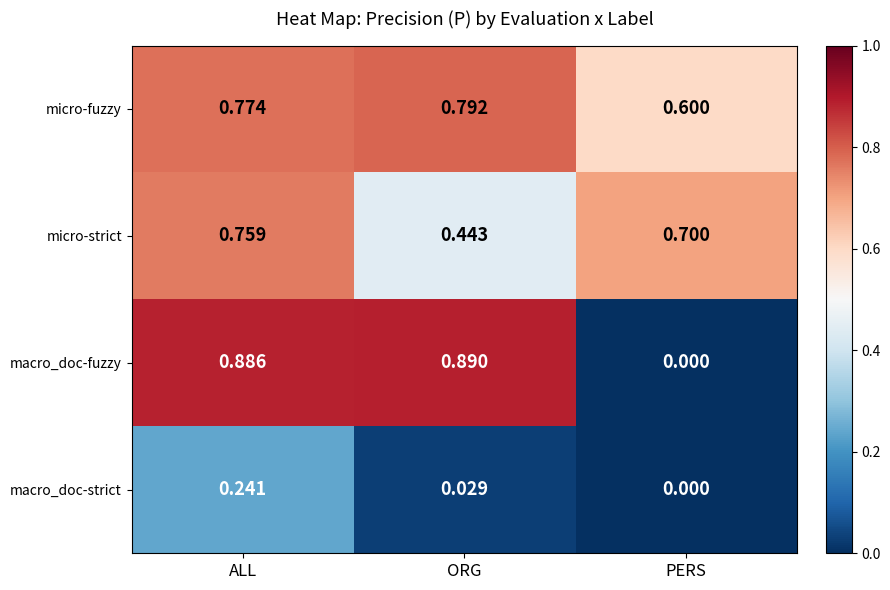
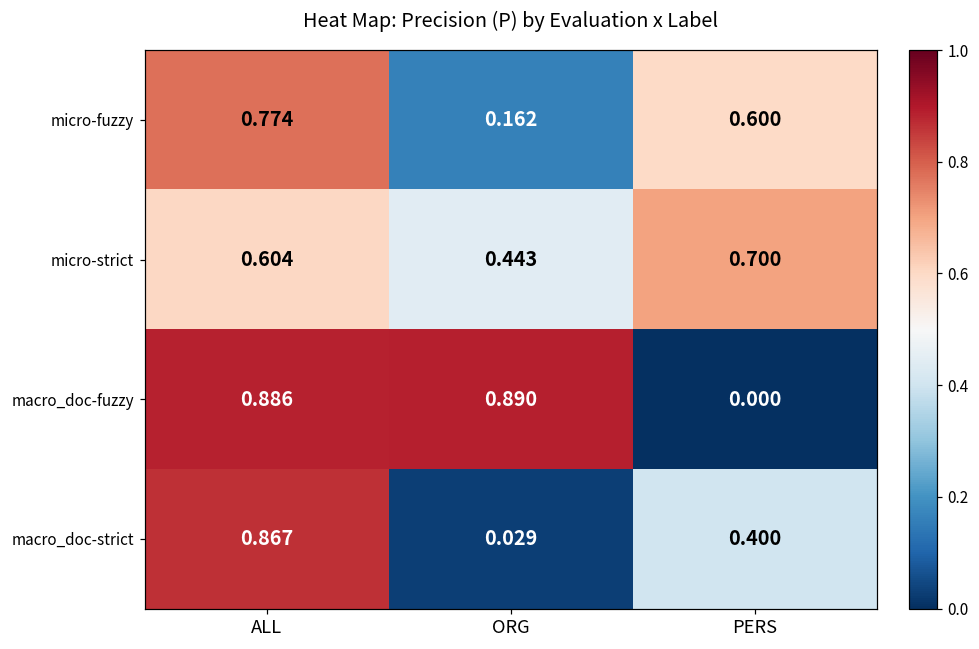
micro-fuzzy, ORG: 0.792 -> 0.162
micro-strict, ALL: 0.759 -> 0.604
macro_doc-strict, ALL: 0.241 -> 0.867
macro_doc-strict, PERS: 0.000 -> 0.400
